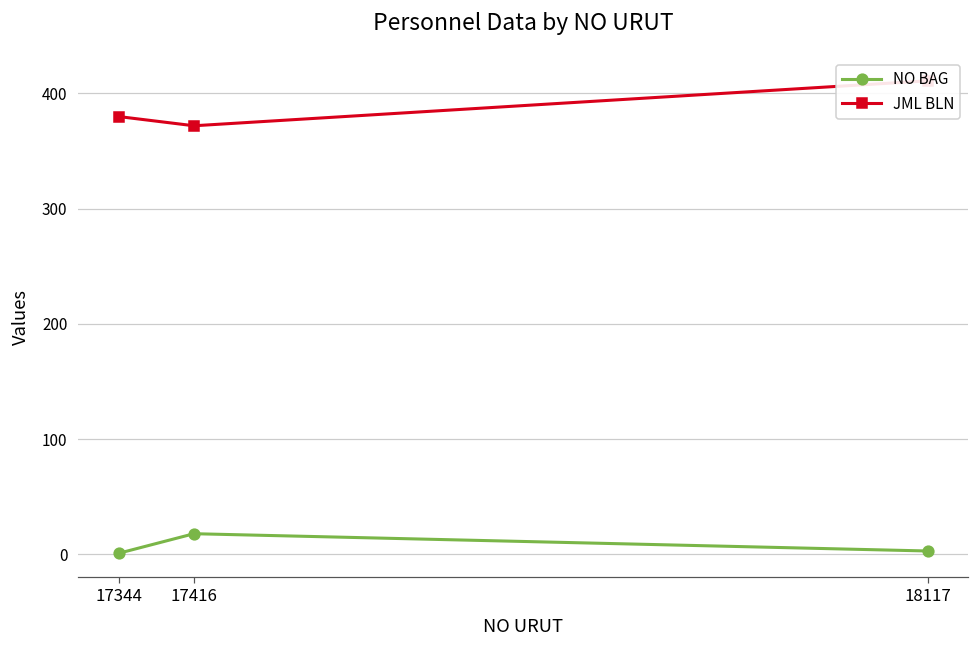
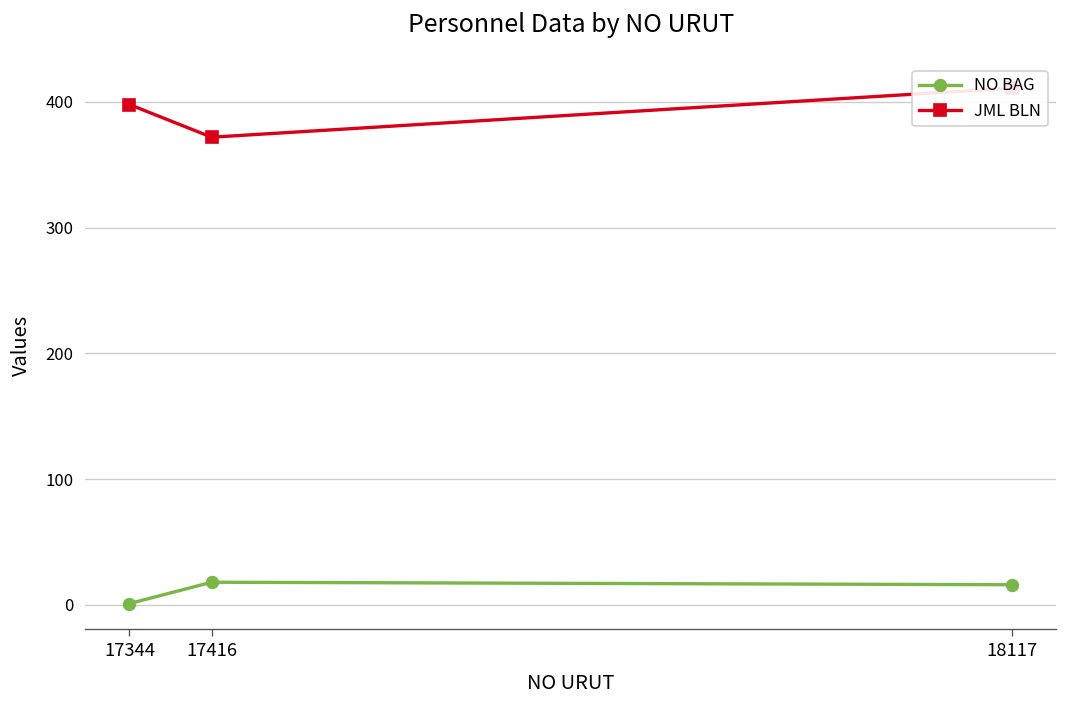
JML BLN, 17344: 380 -> 398
NO BAG, 18117: 3 -> 16
